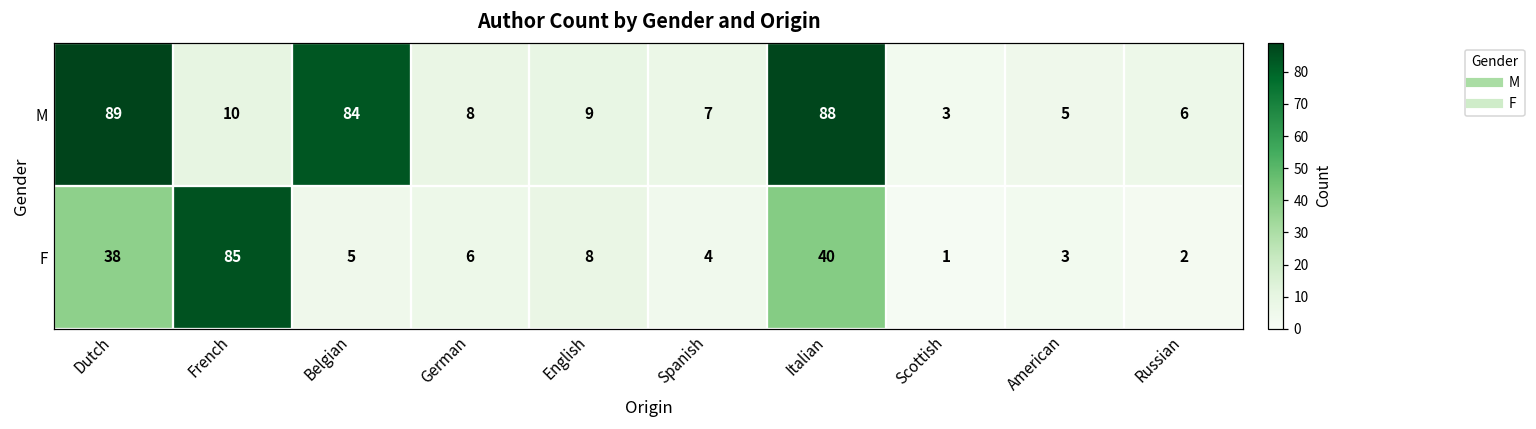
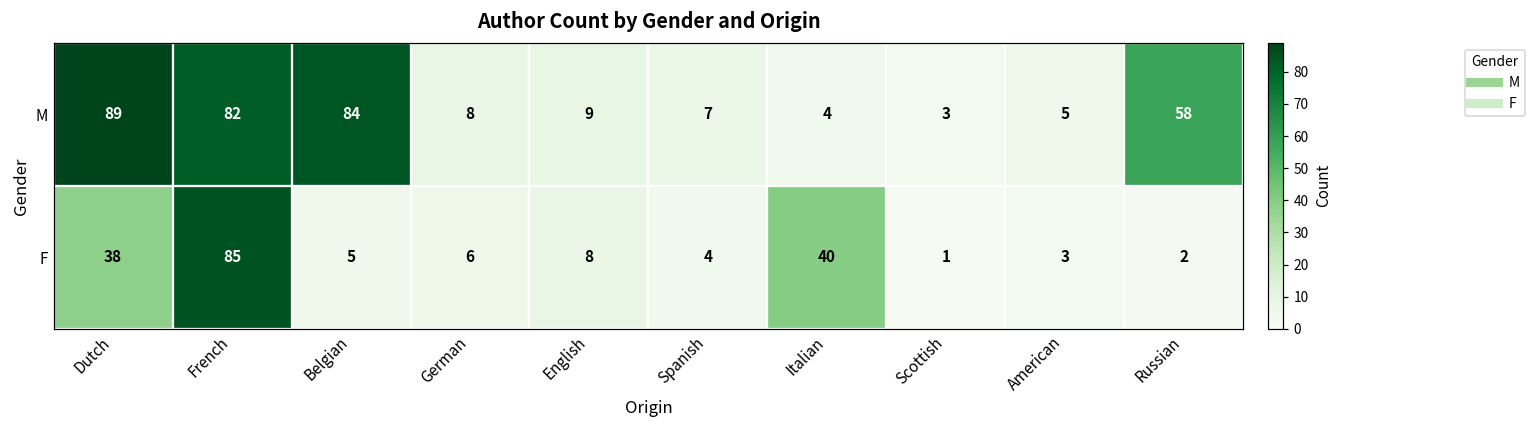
M, French: 10 -> 82
M, Italian: 88 -> 4
M, Russian: 6 -> 58
